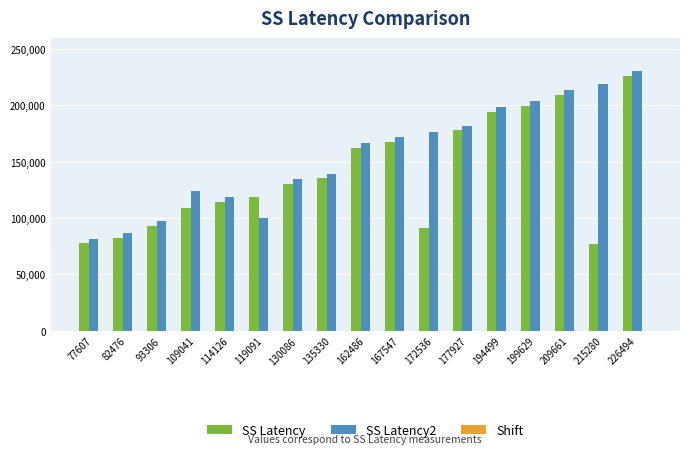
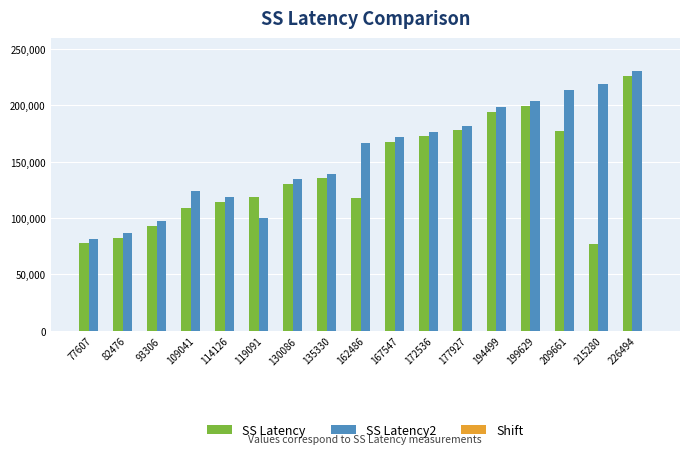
SS Latency, 162486: 162,000 -> 117,000
SS Latency, 172536: 91,000 -> 173,000
SS Latency, 209661: 210,000 -> 178,000
